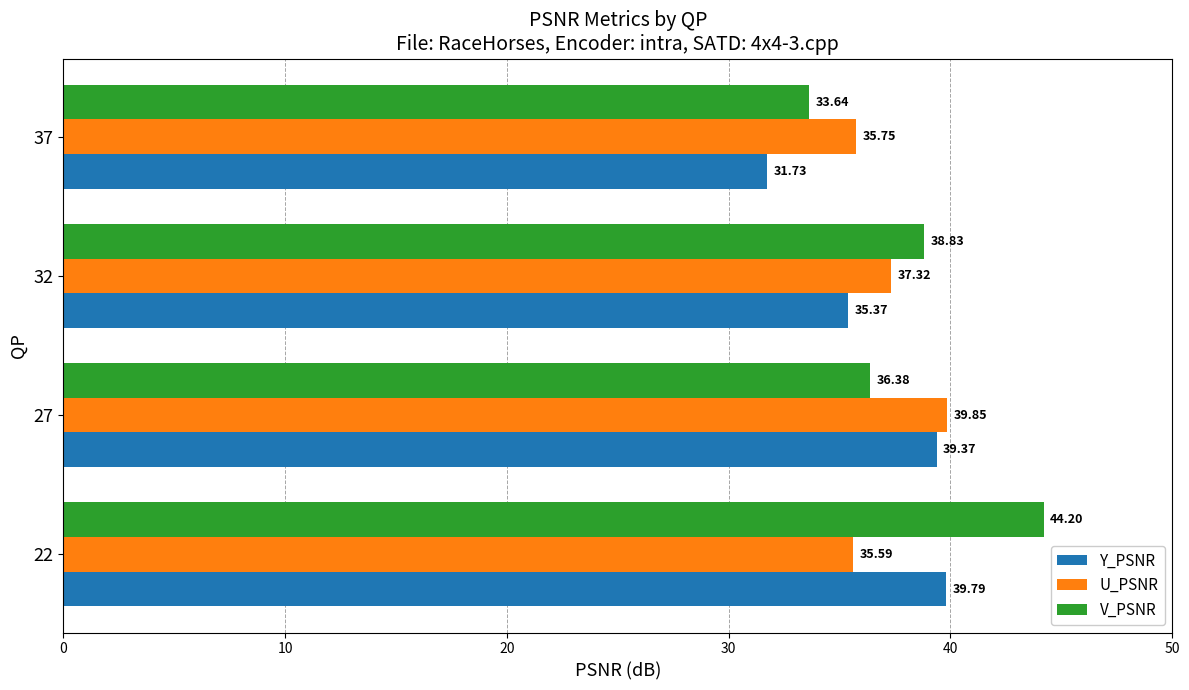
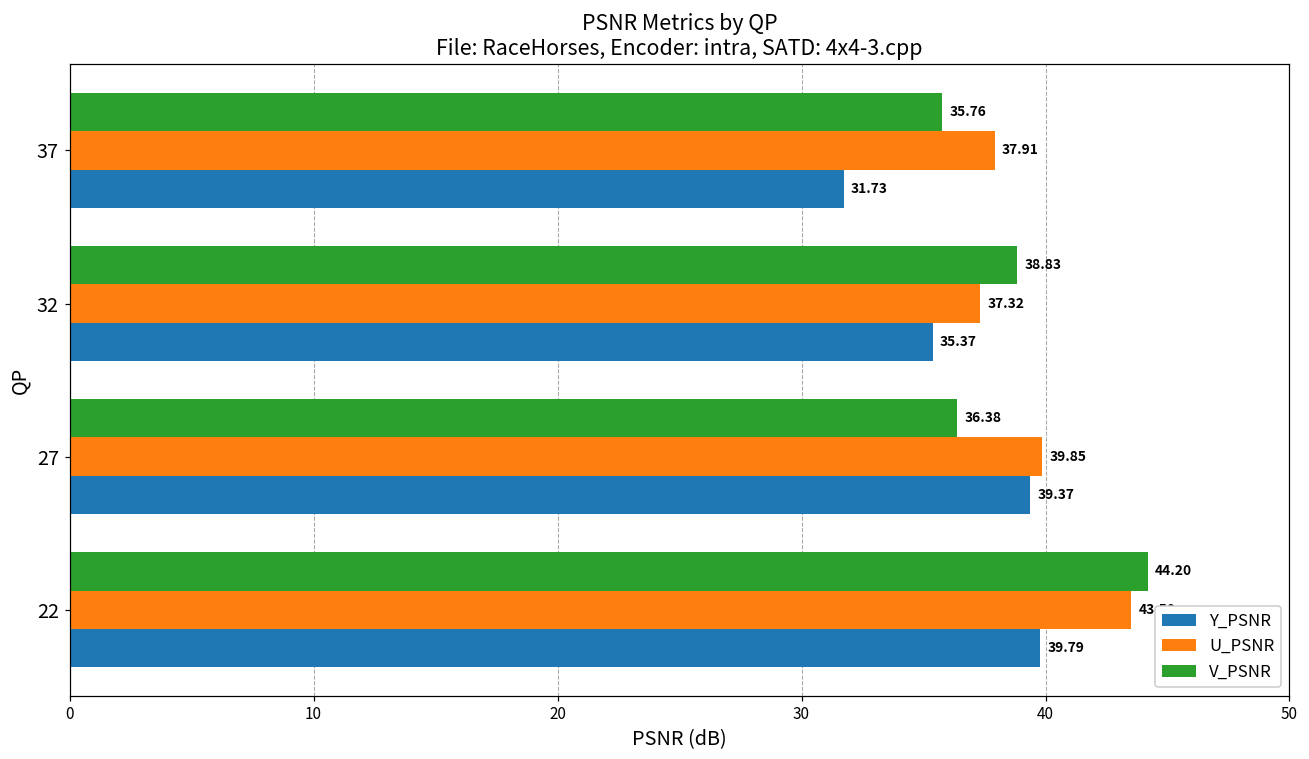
V_PSNR, 37: 33.64 -> 35.76
U_PSNR, 37: 35.75 -> 37.91
U_PSNR, 22: 35.6 -> 43.5
